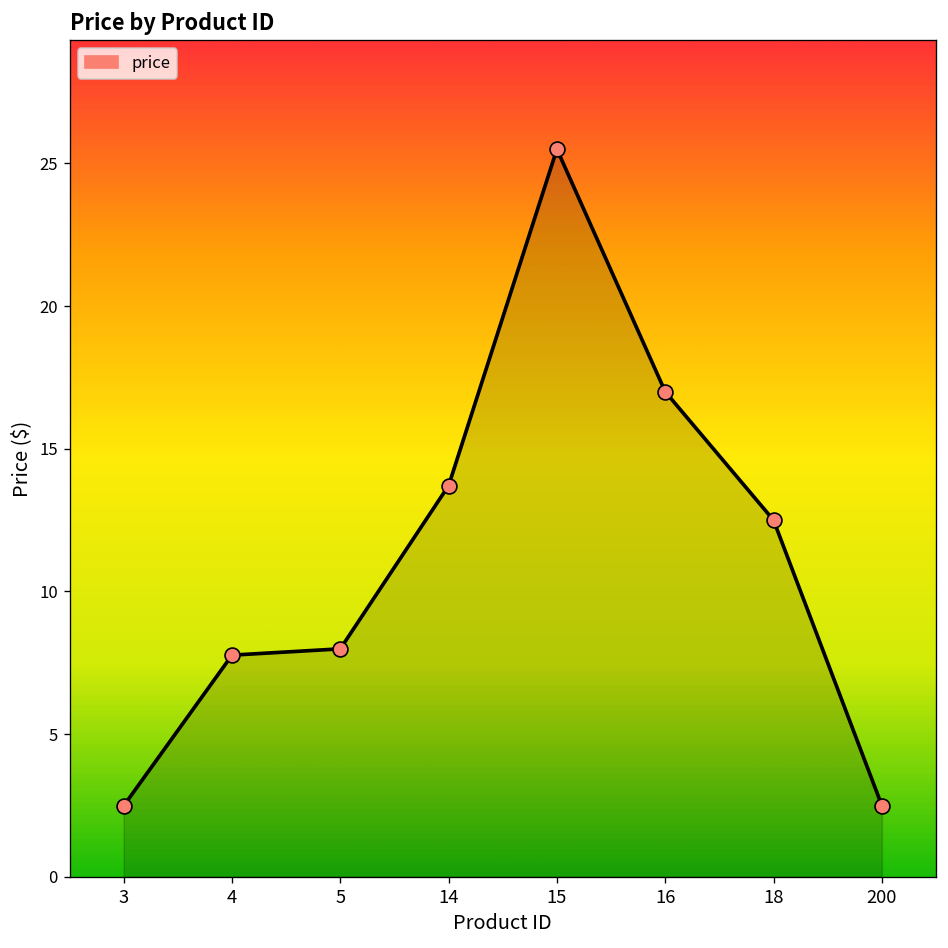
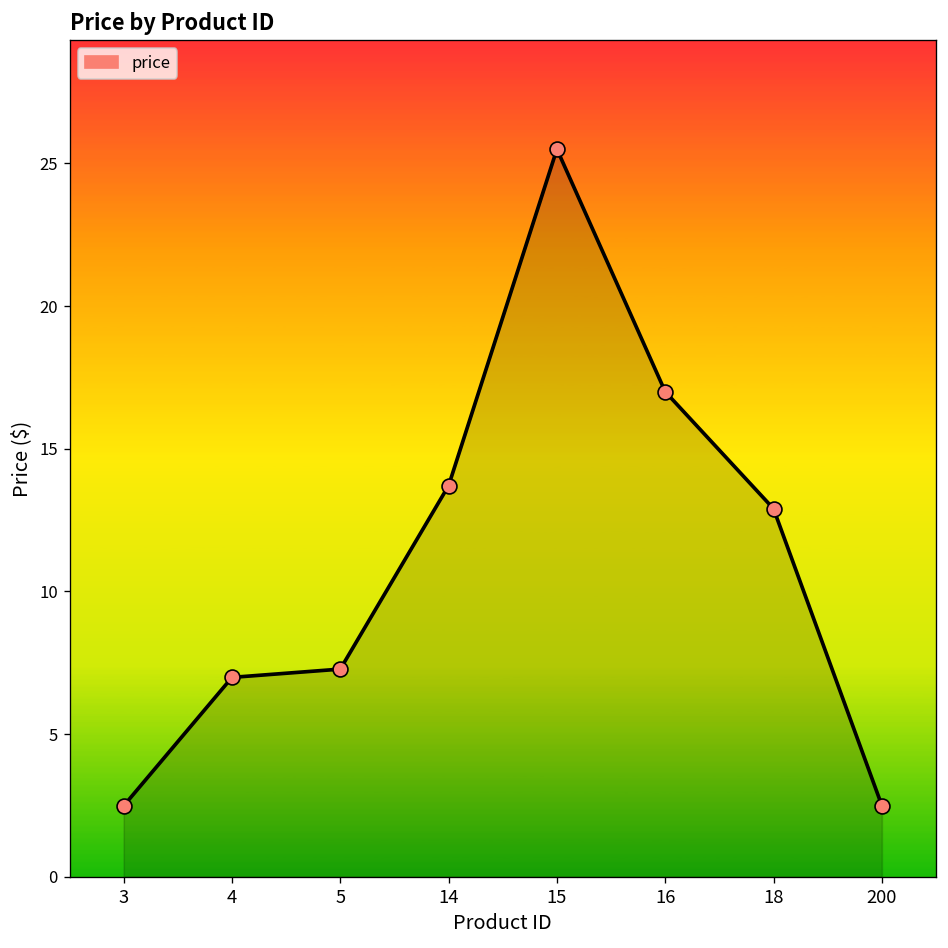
4: 7.8 -> 7.0
5: 8.0 -> 7.3
18: 12.5 -> 12.9
